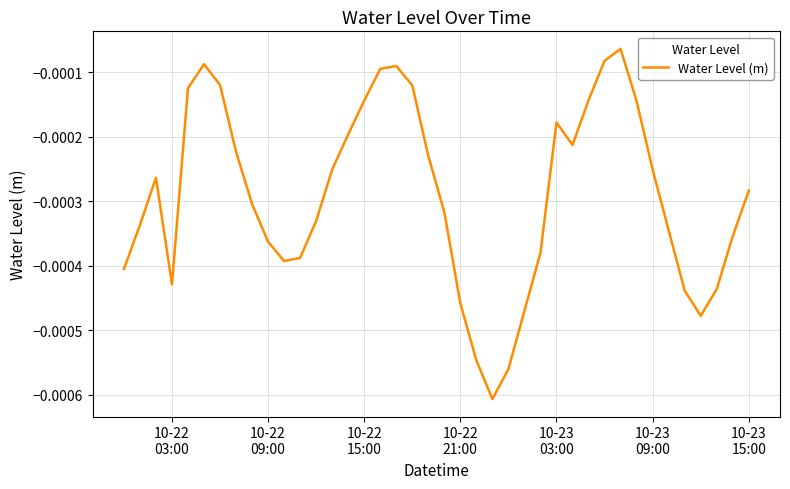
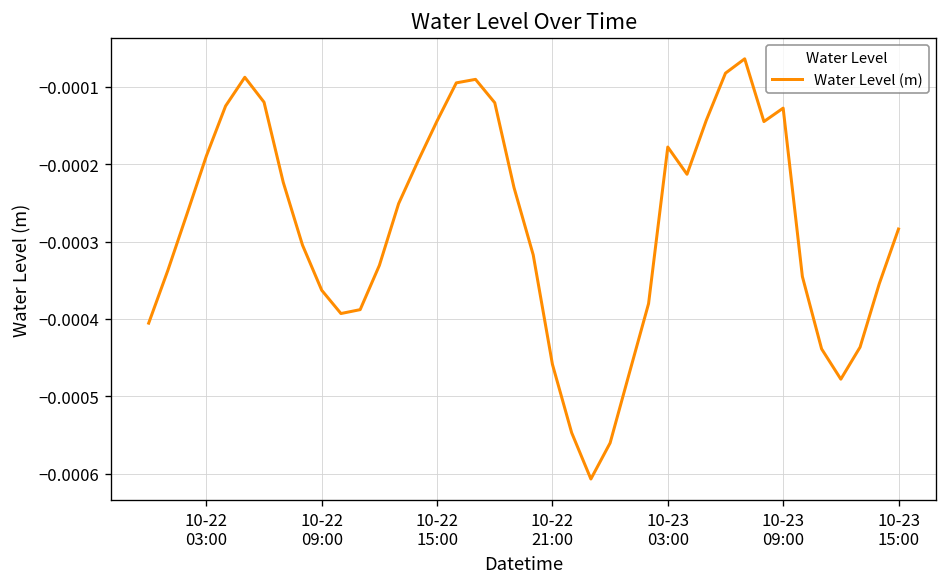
10-22 03:00: -0.00043 -> -0.00019
10-23 09:00: -0.00025 -> -0.00013
